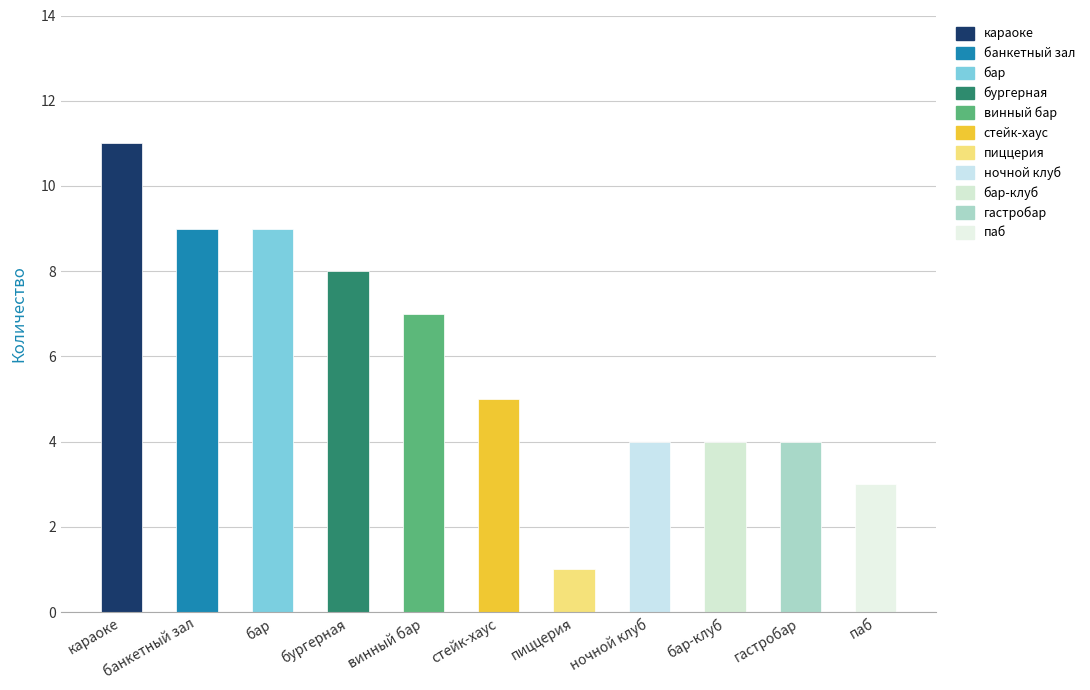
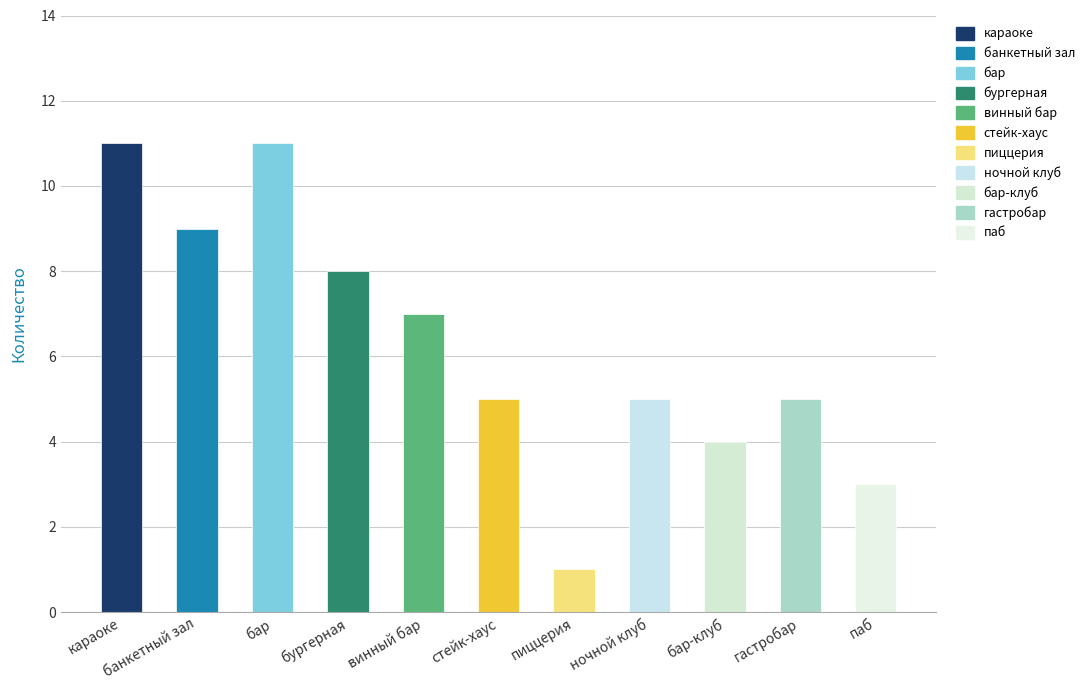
бар: 9 -> 11
ночной клуб: 4 -> 5
гастробар: 4 -> 5
